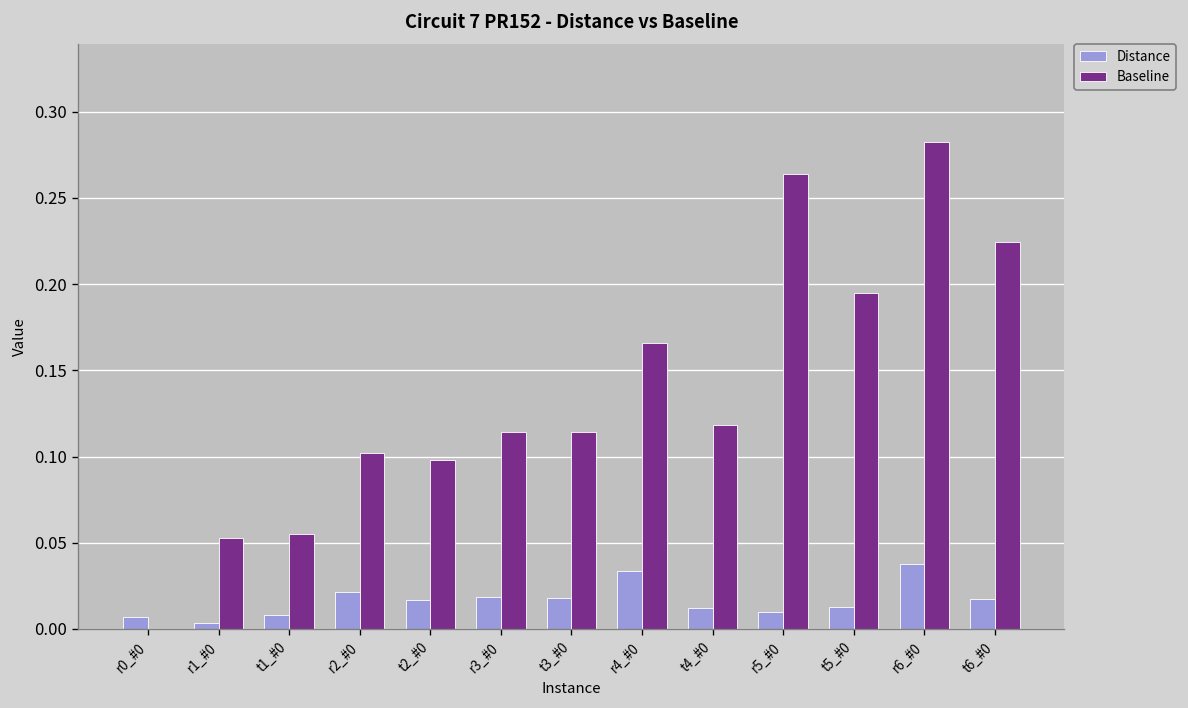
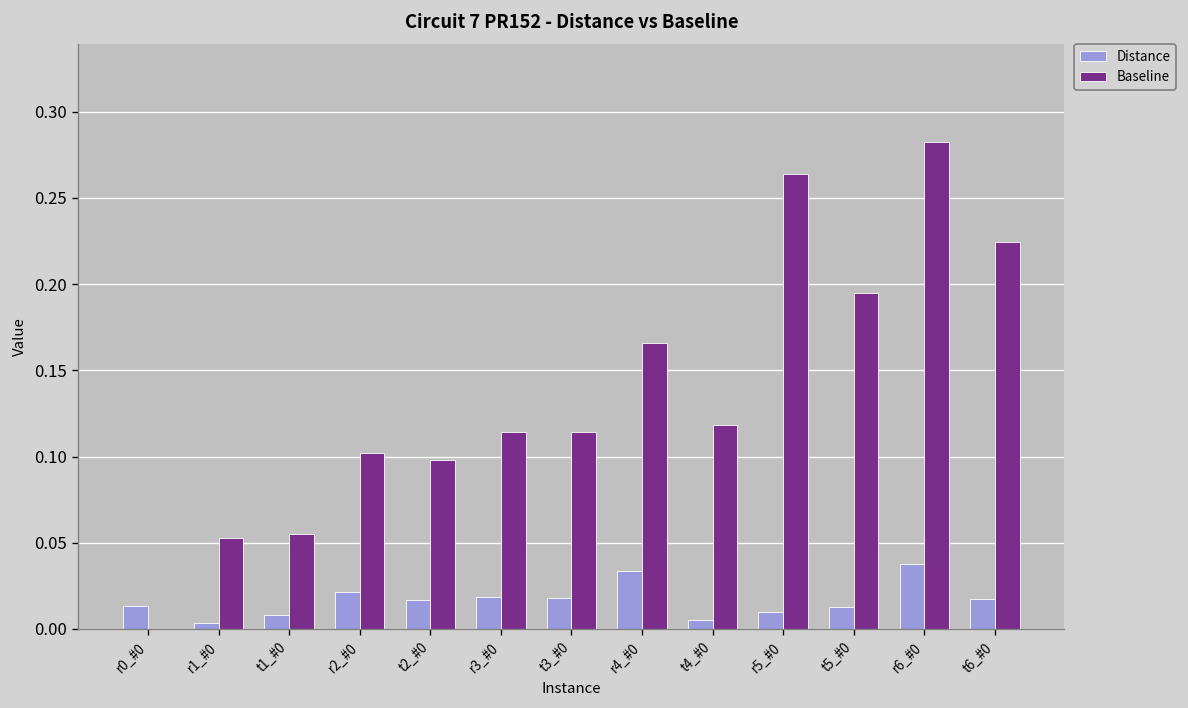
Distance, r0_#0: 0.007 -> 0.013
Distance, t4_#0: 0.012 -> 0.005
